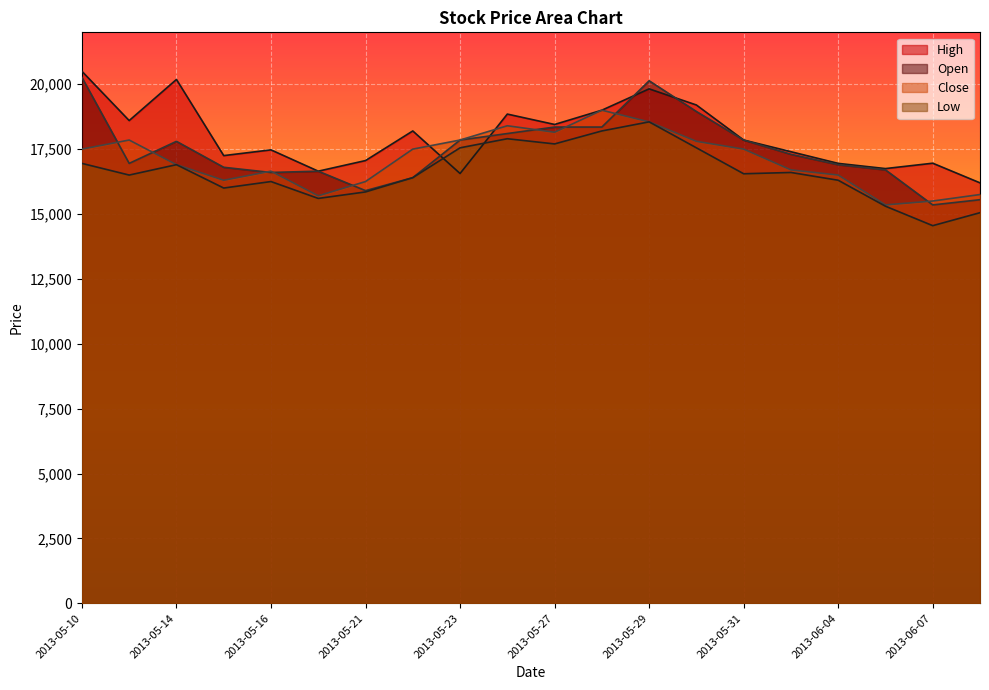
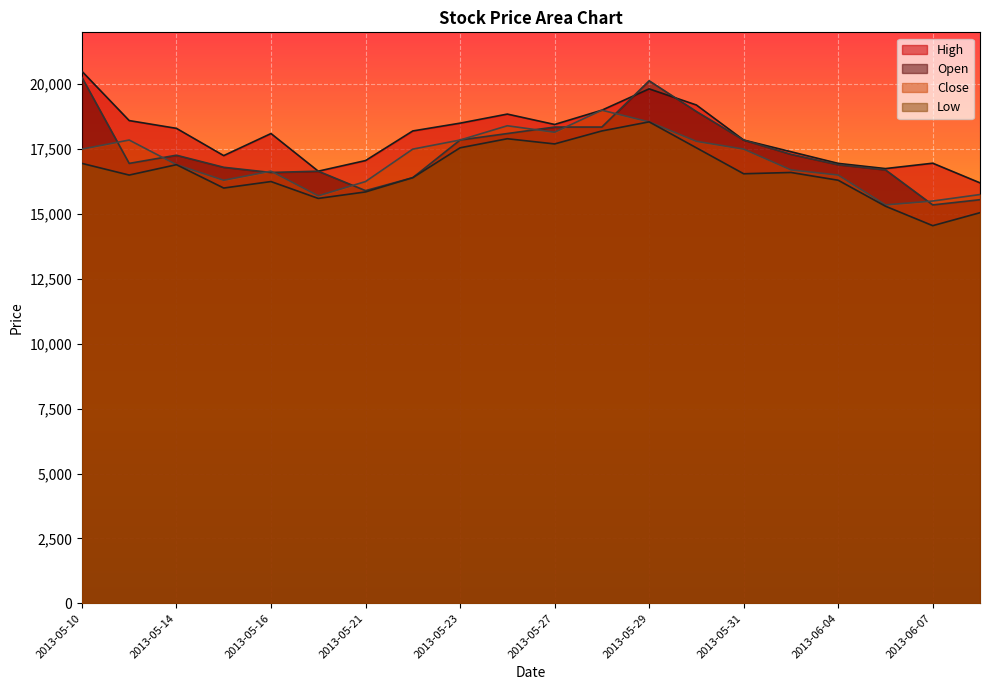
High, 2013-05-14: 20,200 -> 18,300
Open, 2013-05-14: 17,800 -> 17,300
High, 2013-05-16: 17,500 -> 18,100
High, 2013-05-23: 16,600 -> 18,500
